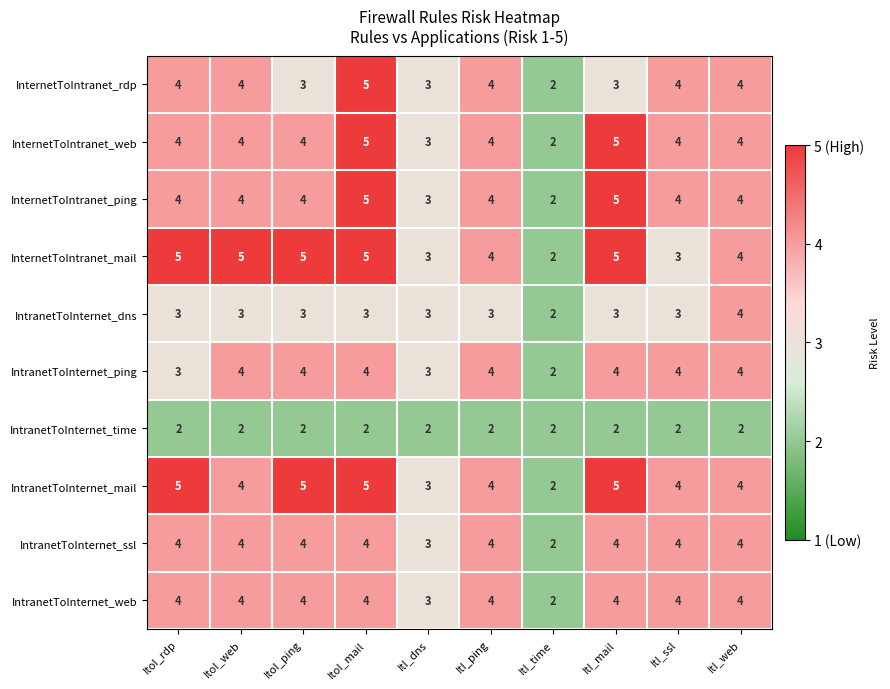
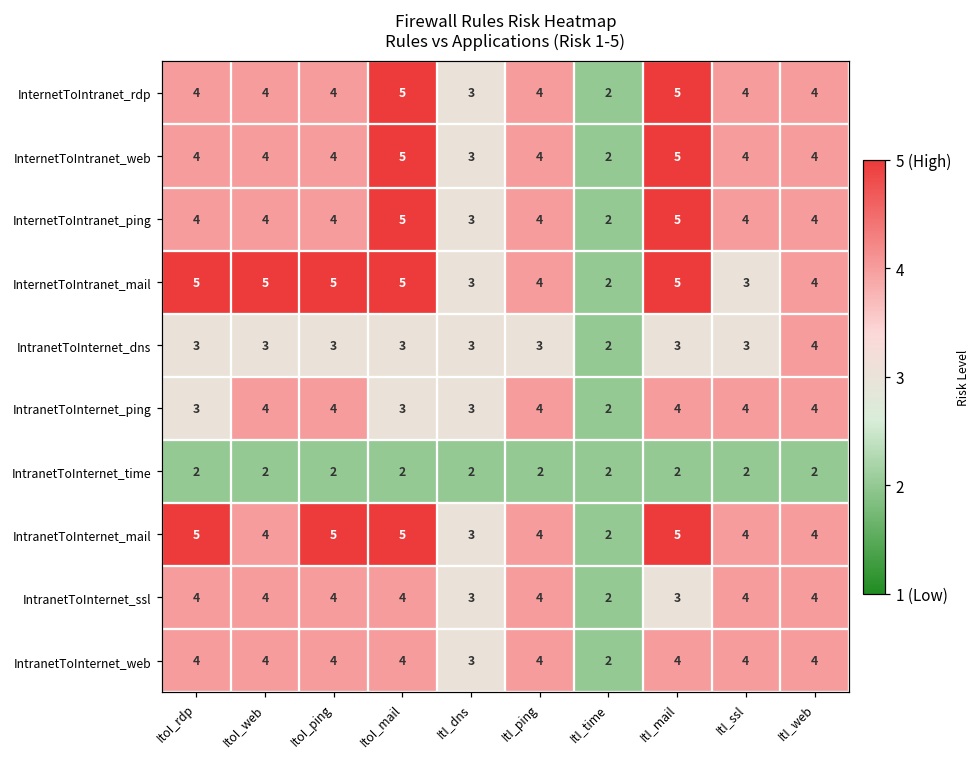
InternetToIntranet_rdp, ItoI_ping: 3 -> 4
InternetToIntranet_rdp, ItI_mail: 3 -> 5
IntranetToInternet_ping, ItoI_mail: 4 -> 3
IntranetToInternet_ssl, ItI_mail: 4 -> 3
